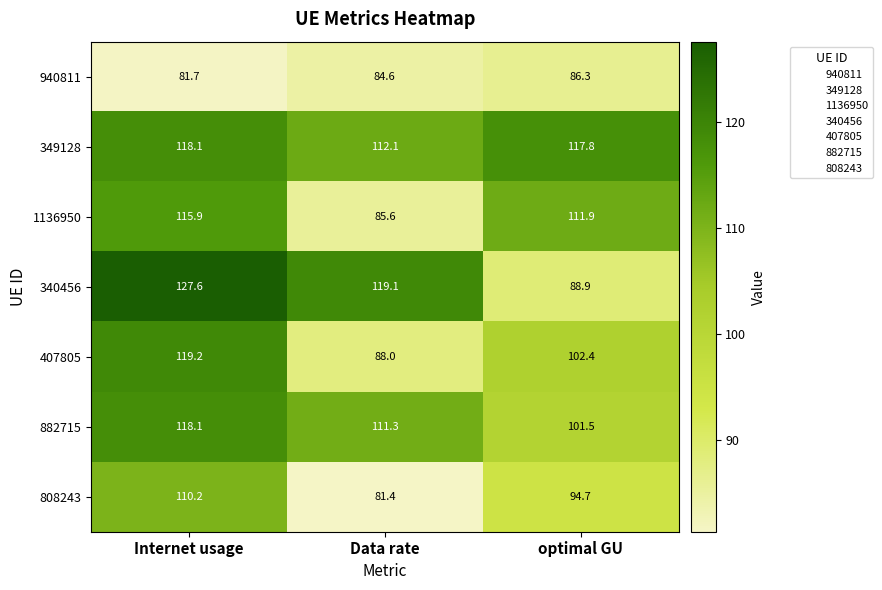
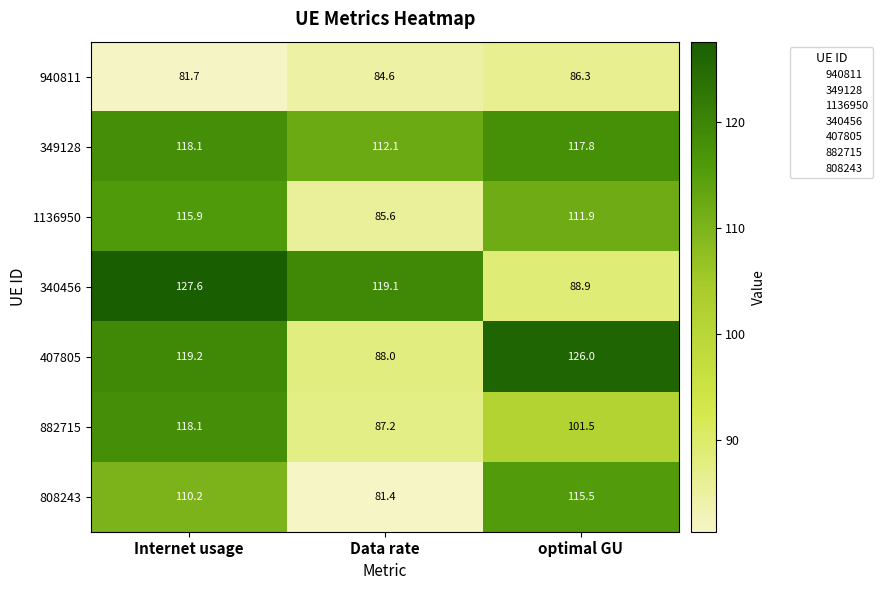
407805, optimal GU: 102.4 -> 126.0
882715, Data rate: 111.3 -> 87.2
808243, optimal GU: 94.7 -> 115.5
